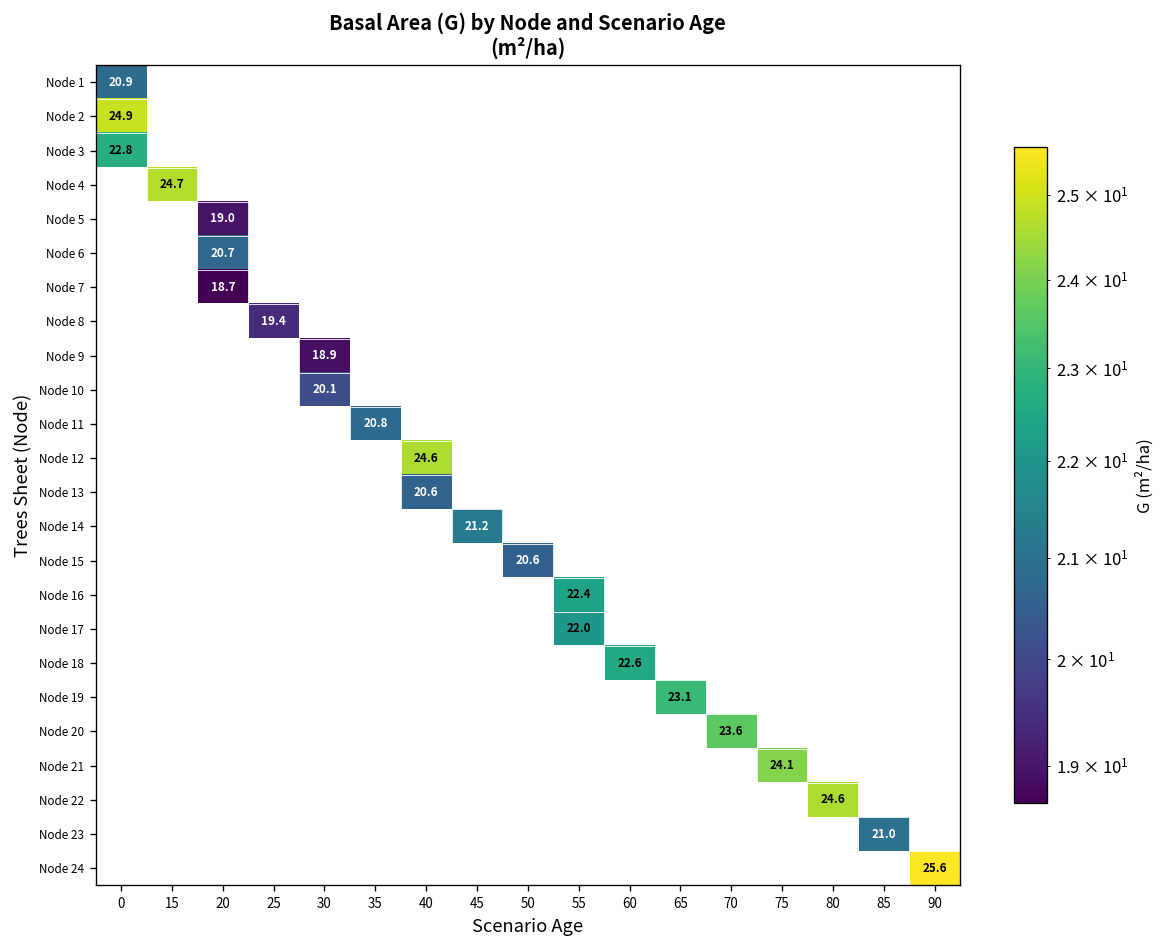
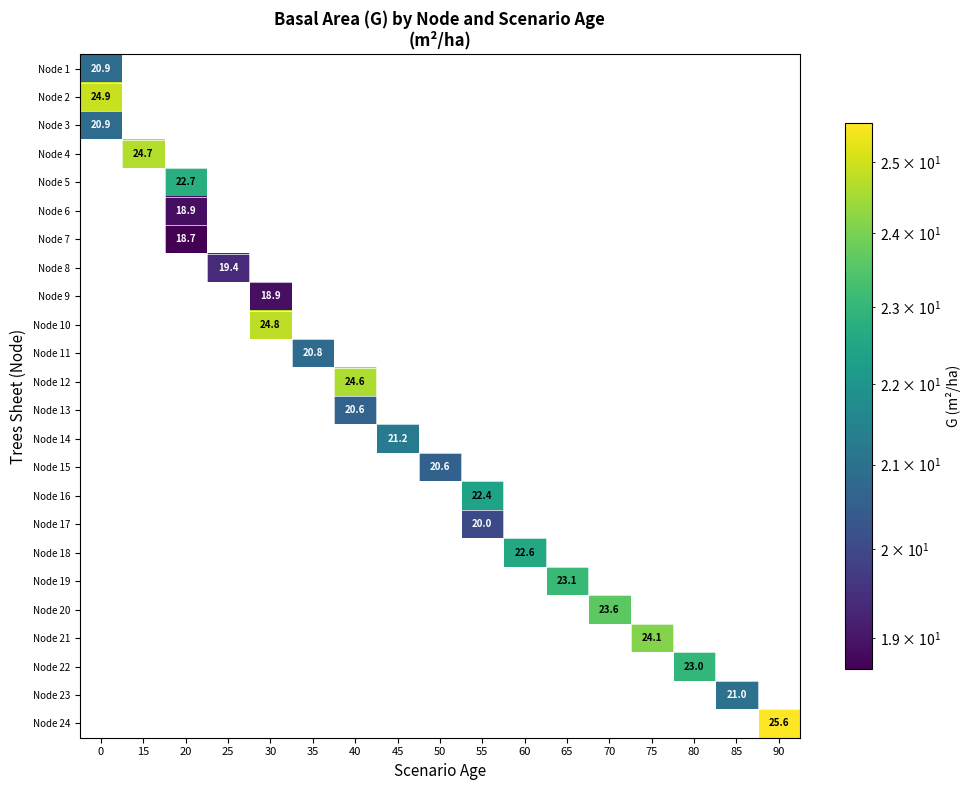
Node 3, 0: 22.8 -> 20.9
Node 5, 20: 19.0 -> 22.7
Node 6, 20: 20.7 -> 18.9
Node 10, 30: 20.1 -> 24.8
Node 17, 55: 22.0 -> 20.0
Node 22, 80: 24.6 -> 23.0
